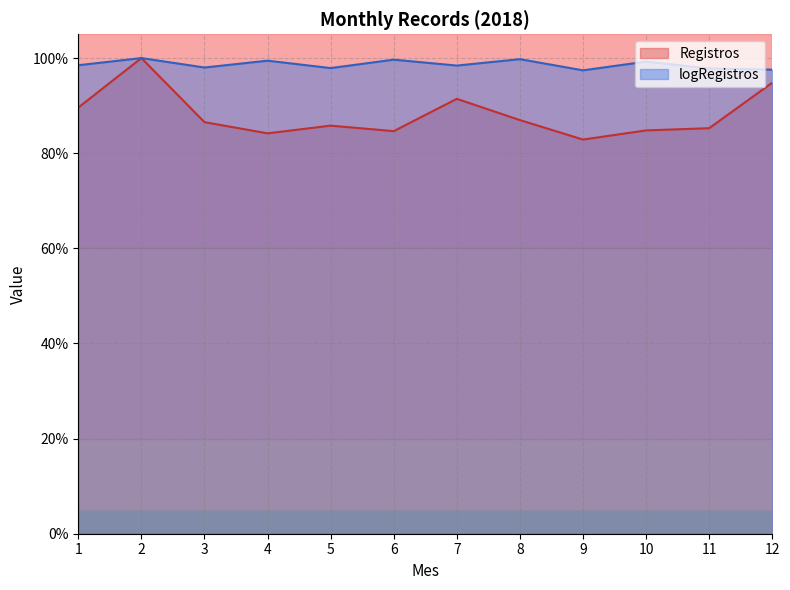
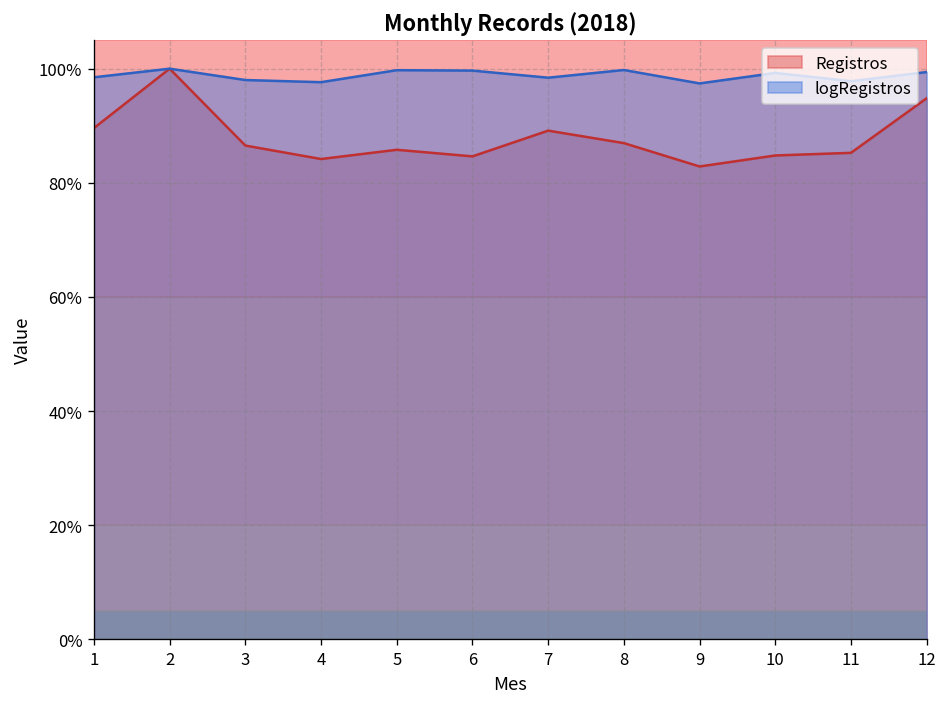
logRegistros, 4: 99% -> 98%
logRegistros, 5: 98% -> 100%
Registros, 7: 91% -> 89%
logRegistros, 12: 98% -> 99%
